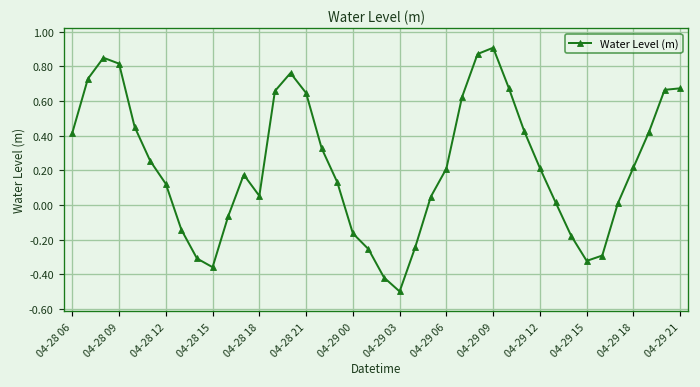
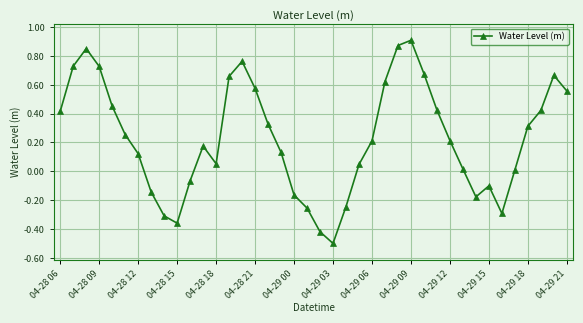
04-28 09: 0.82 -> 0.73
04-28 21: 0.65 -> 0.57
04-29 15: -0.32 -> -0.10
04-29 18: 0.22 -> 0.31
04-29 21: 0.67 -> 0.56
